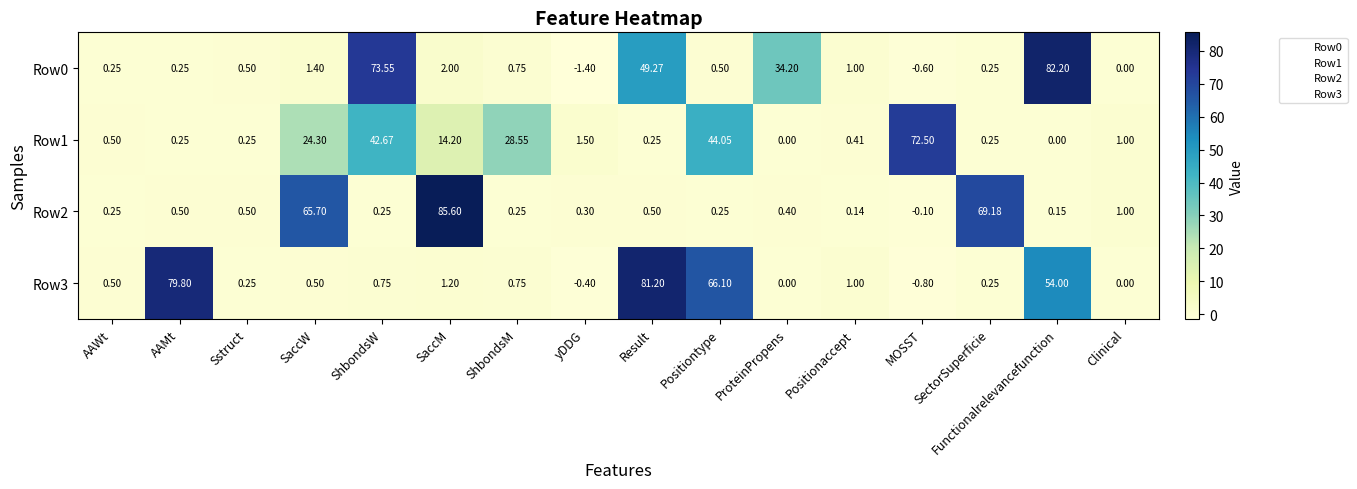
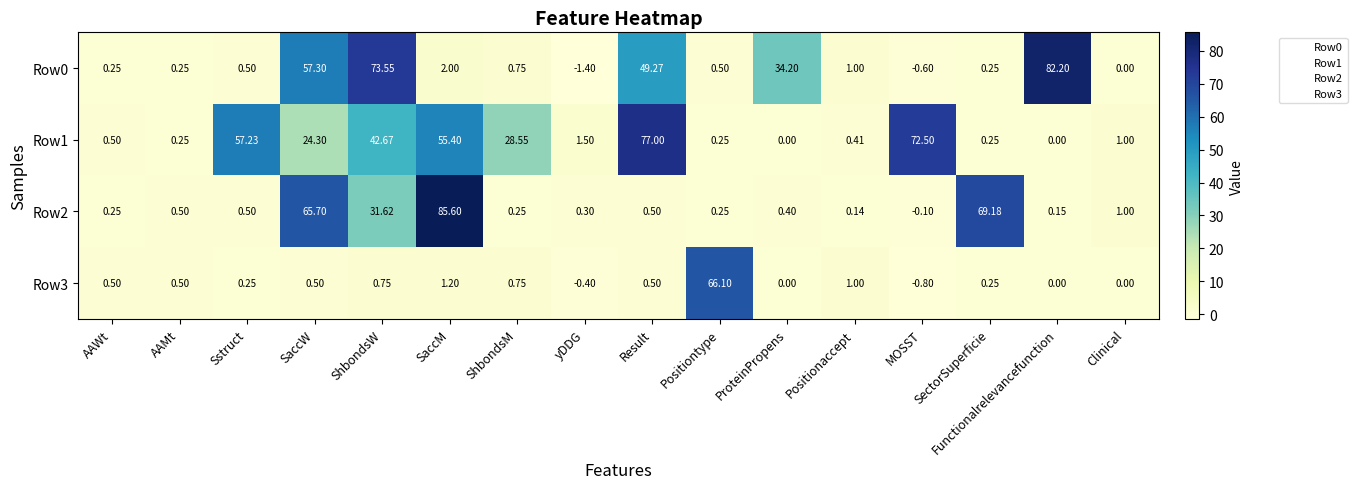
Row0, SaccW: 1.40 -> 57.30
Row1, Sstruct: 0.25 -> 57.23
Row1, SaccM: 14.20 -> 55.40
Row1, Result: 0.25 -> 77.00
Row1, Positiontype: 44.05 -> 0.25
Row2, ShbondsW: 0.25 -> 31.62
Row3, AAMt: 79.80 -> 0.50
Row3, Result: 81.20 -> 0.50
Row3, Functionalrelevancefunction: 54.00 -> 0.00
